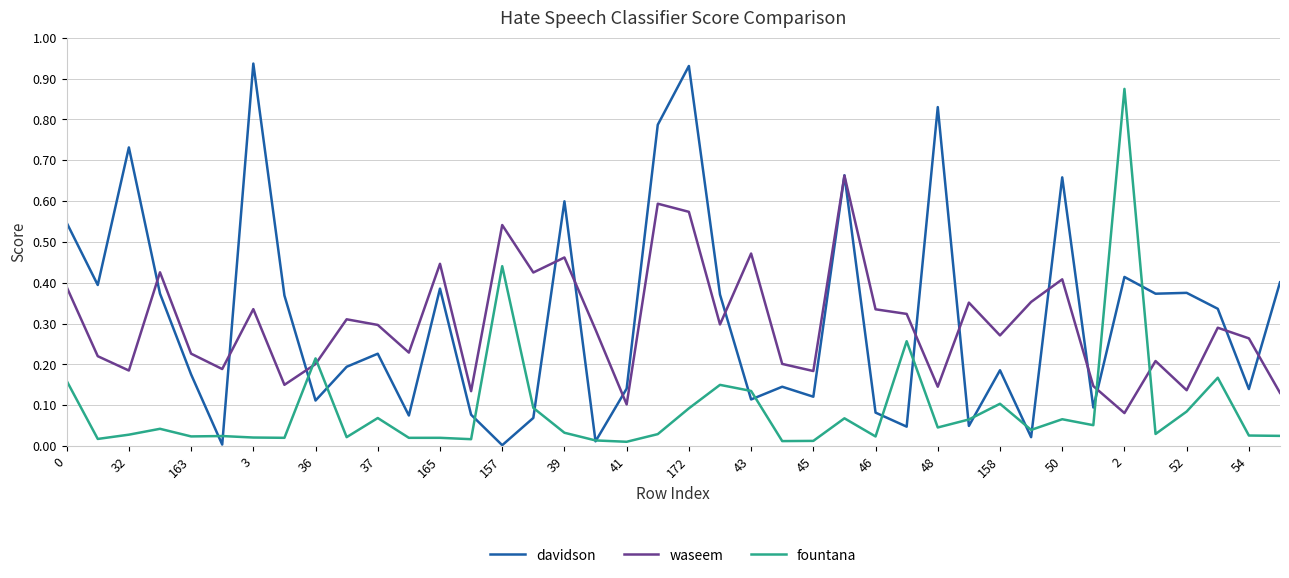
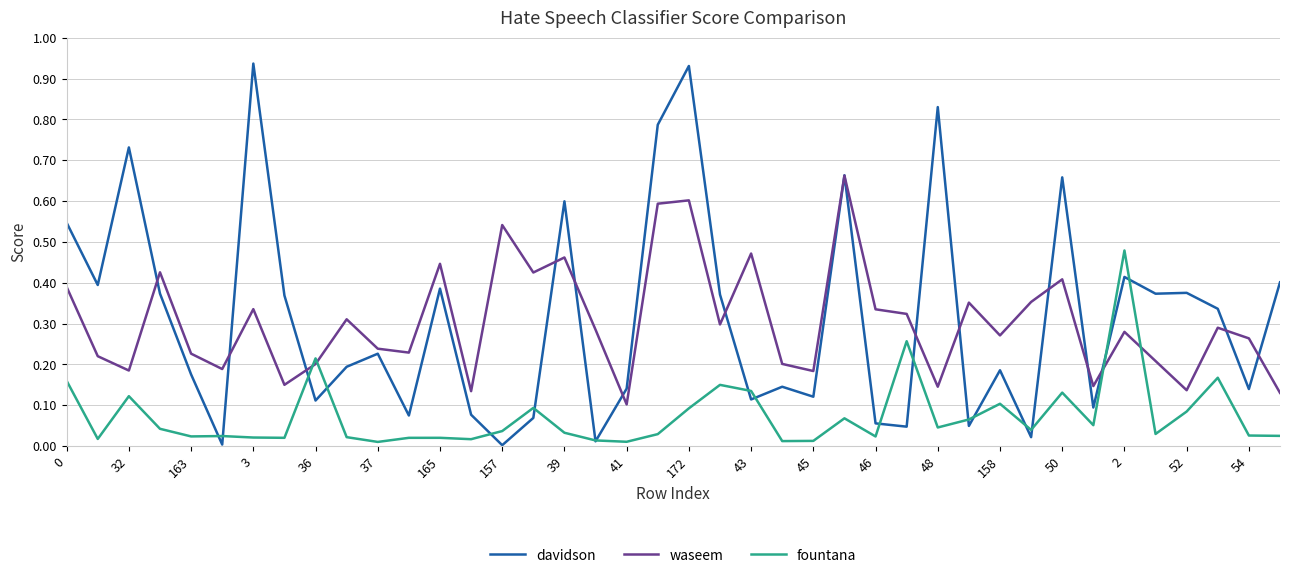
fountana, 32: 0.03 -> 0.12
waseem, 37: 0.30 -> 0.24
fountana, 37: 0.07 -> 0.01
fountana, 157: 0.44 -> 0.04
waseem, 172: 0.57 -> 0.60
davidson, 46: 0.08 -> 0.06
fountana, 50: 0.07 -> 0.13
waseem, 2: 0.08 -> 0.28
fountana, 2: 0.87 -> 0.48
